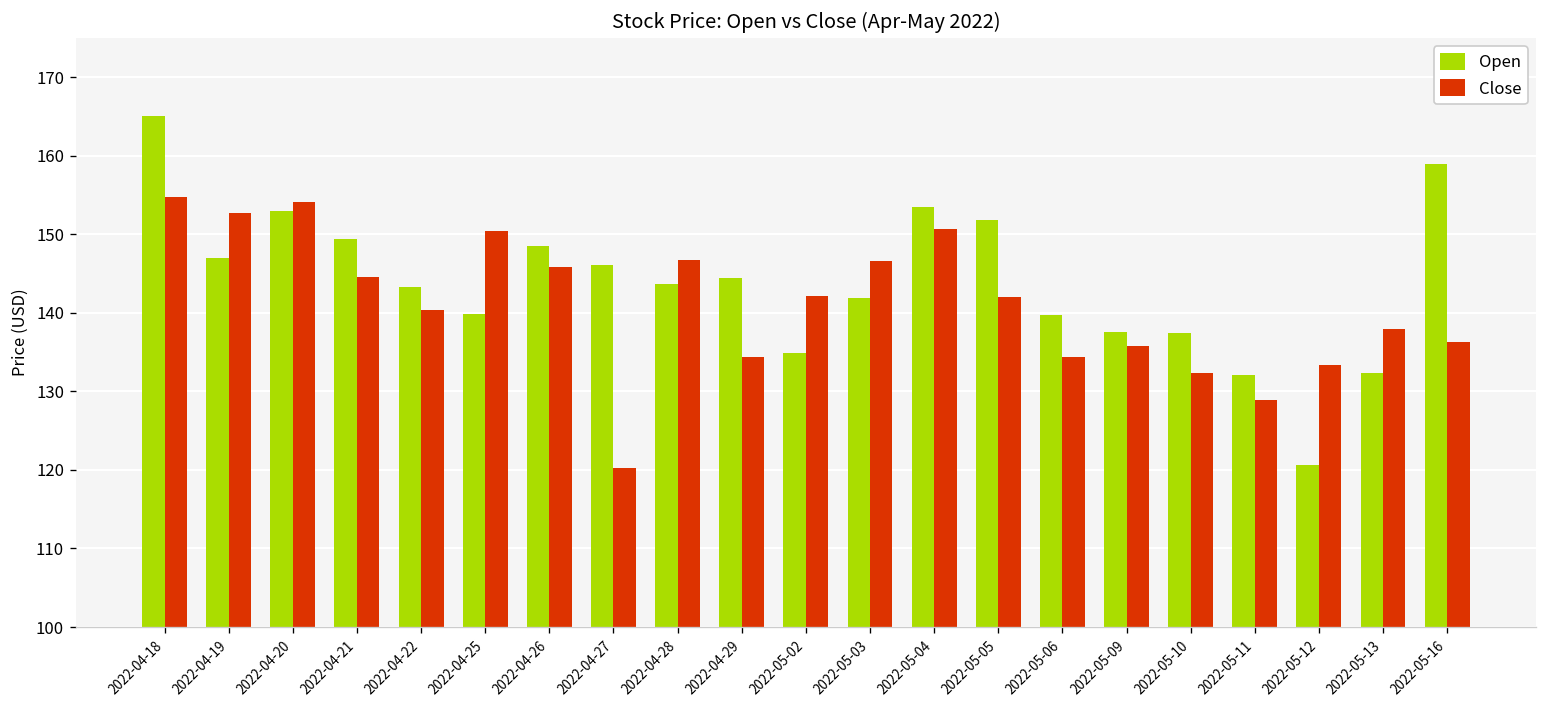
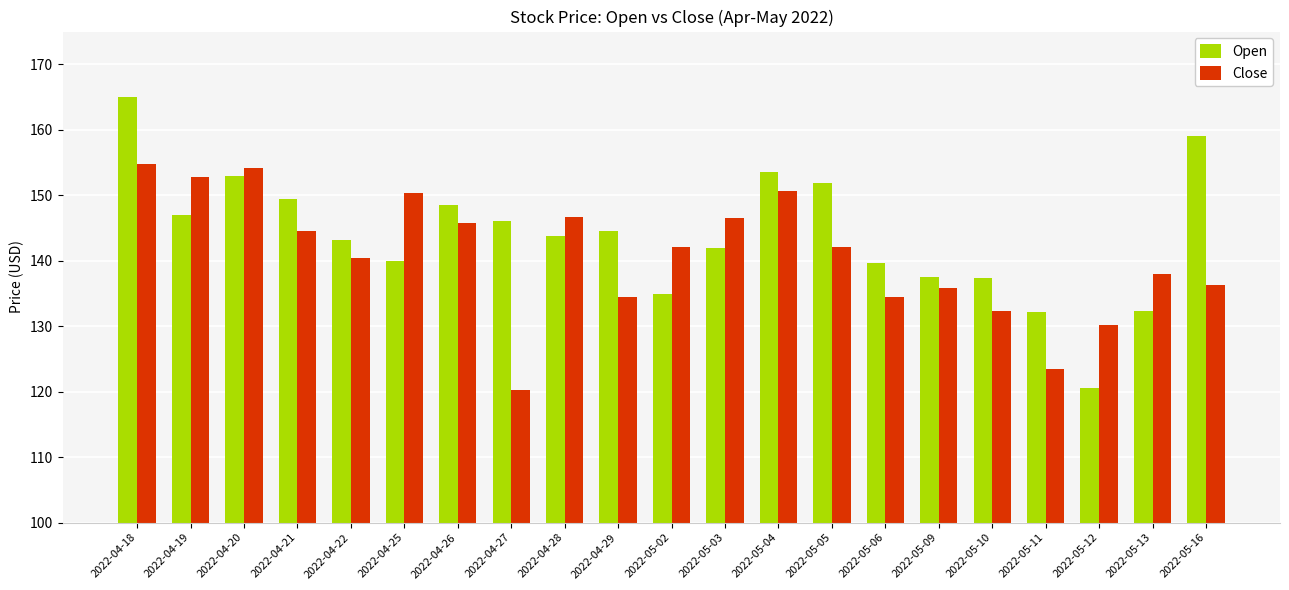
Close, 2022-05-11: 129 -> 123
Close, 2022-05-12: 133 -> 130
